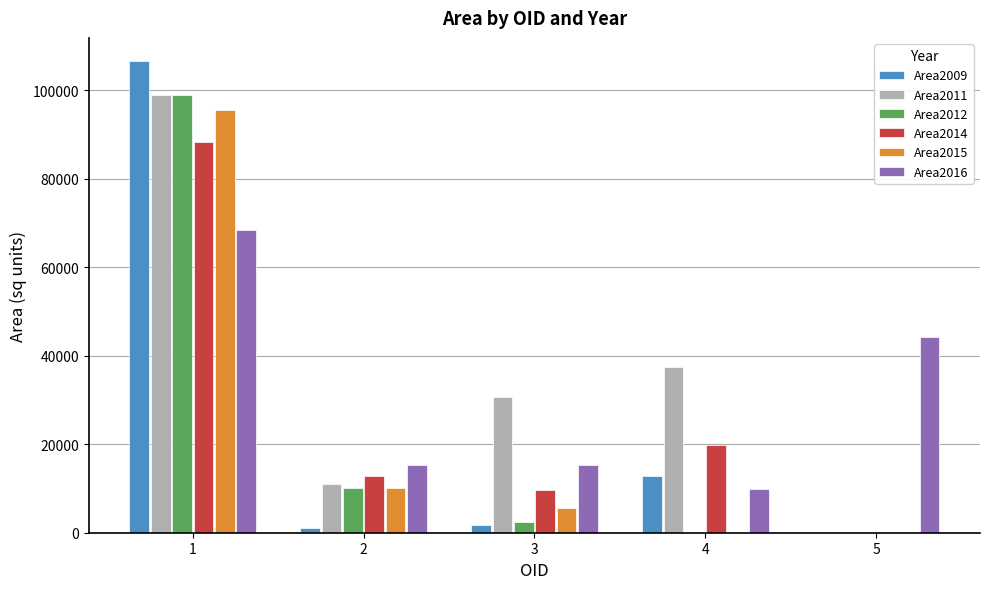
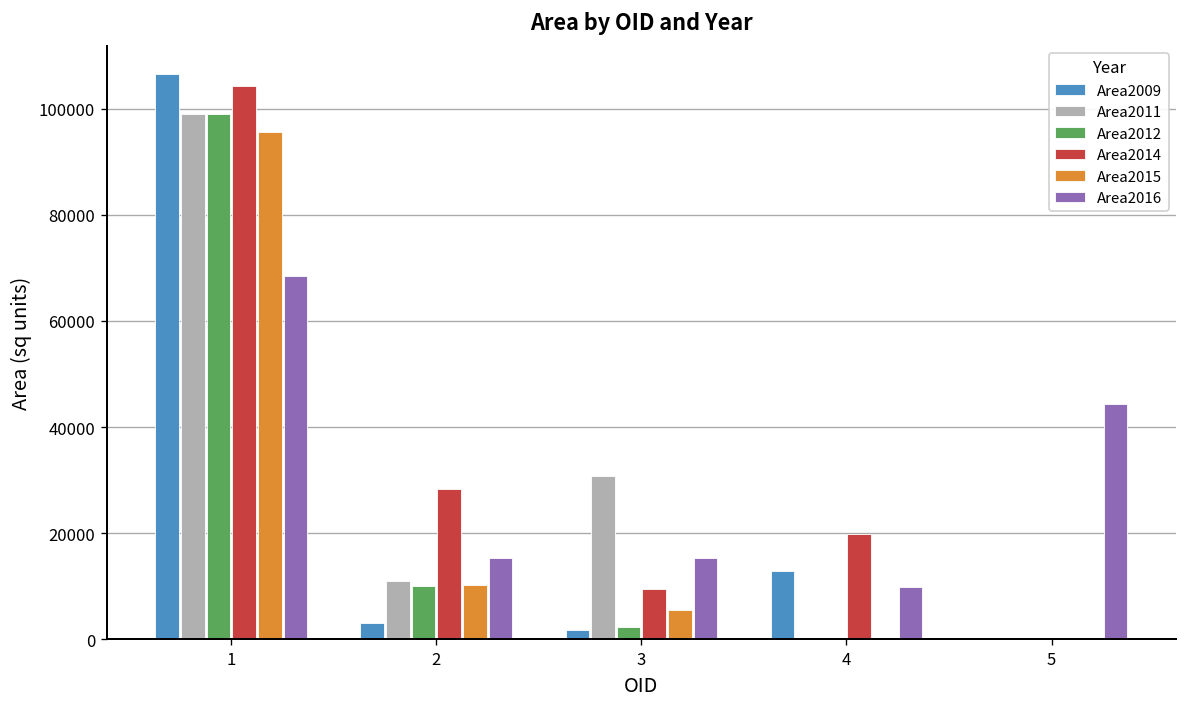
Area2014, 1: 88000 -> 104000
Area2009, 2: 1000 -> 3000
Area2014, 2: 13000 -> 28000
Area2011, 4: 38000 -> 0
